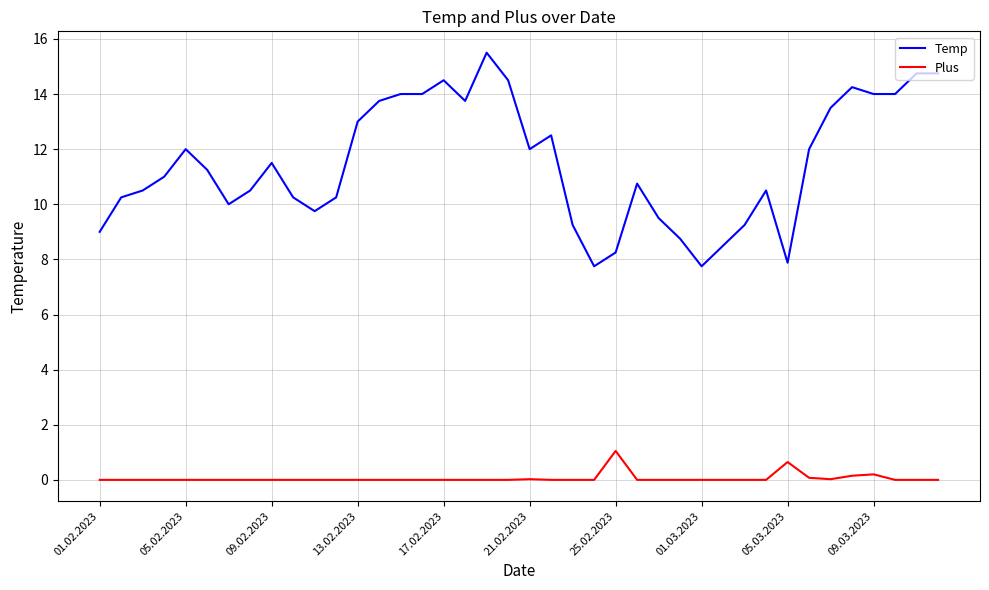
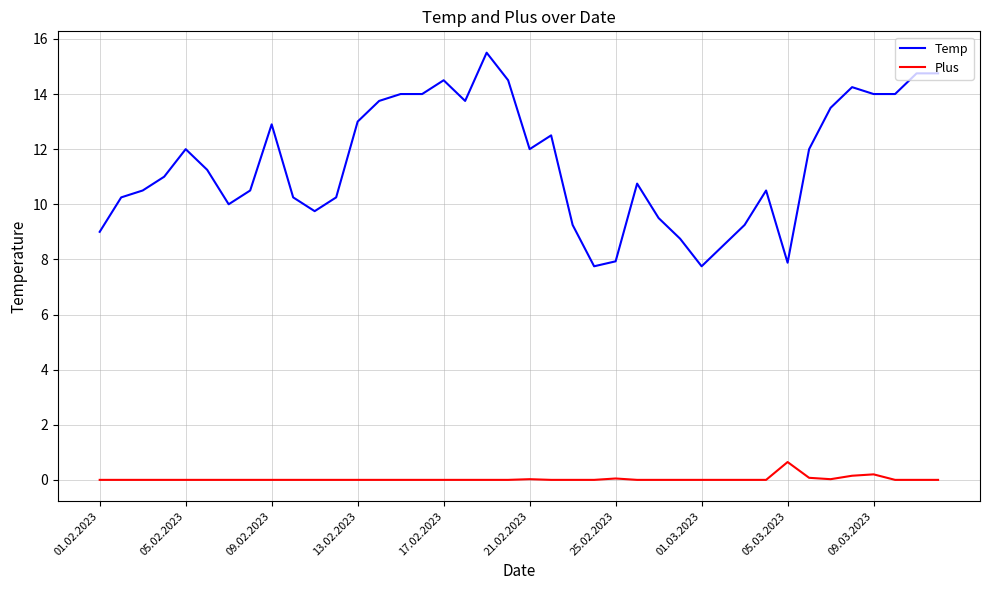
Temp, 09.02.2023: 11.5 -> 12.9
Temp, 25.02.2023: 8.3 -> 7.9
Plus, 25.02.2023: 1.1 -> 0.1
